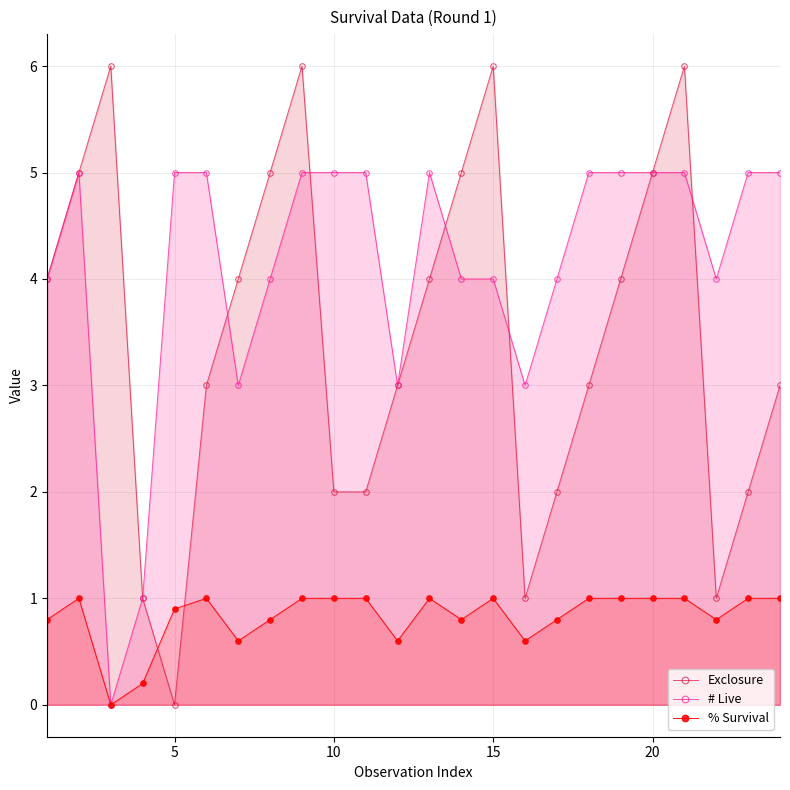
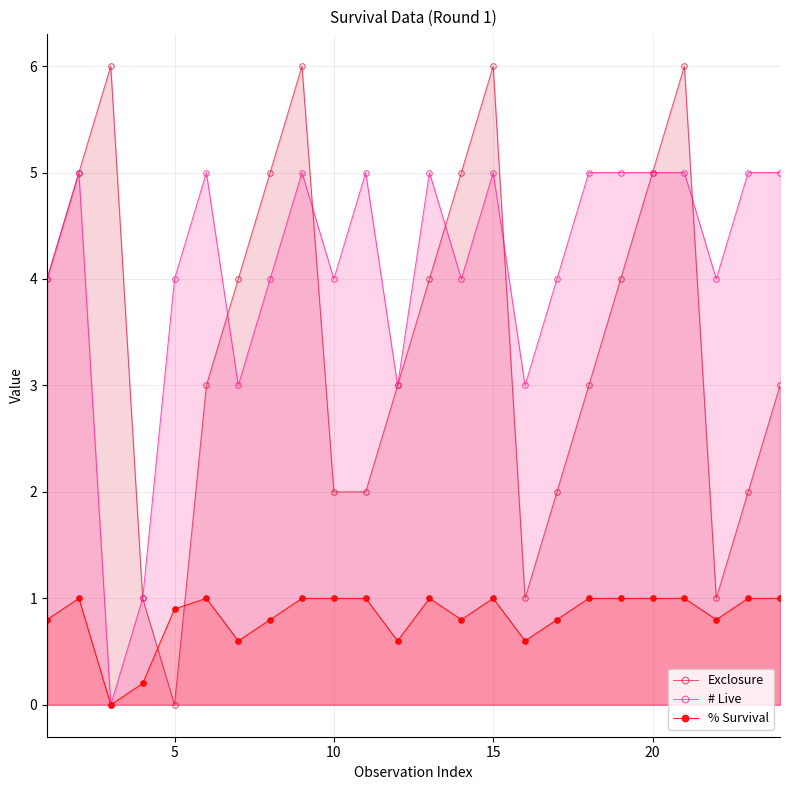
# Live, 5: 5 -> 4
# Live, 10: 5 -> 4
# Live, 15: 4 -> 5
